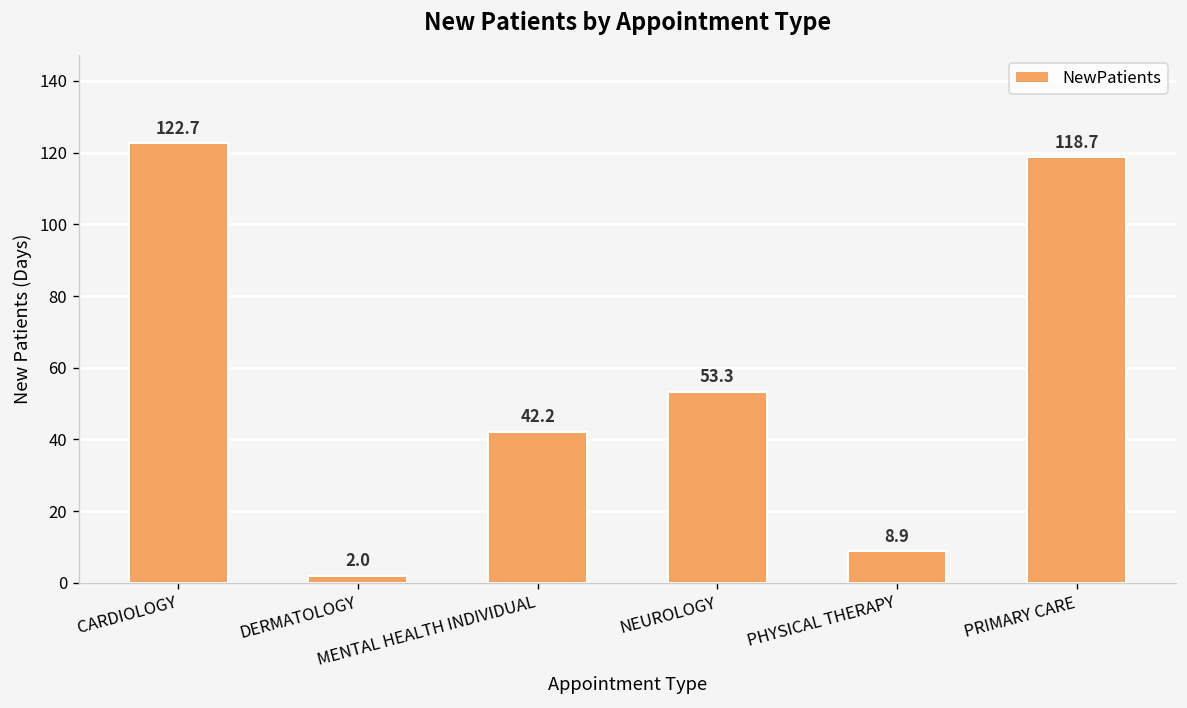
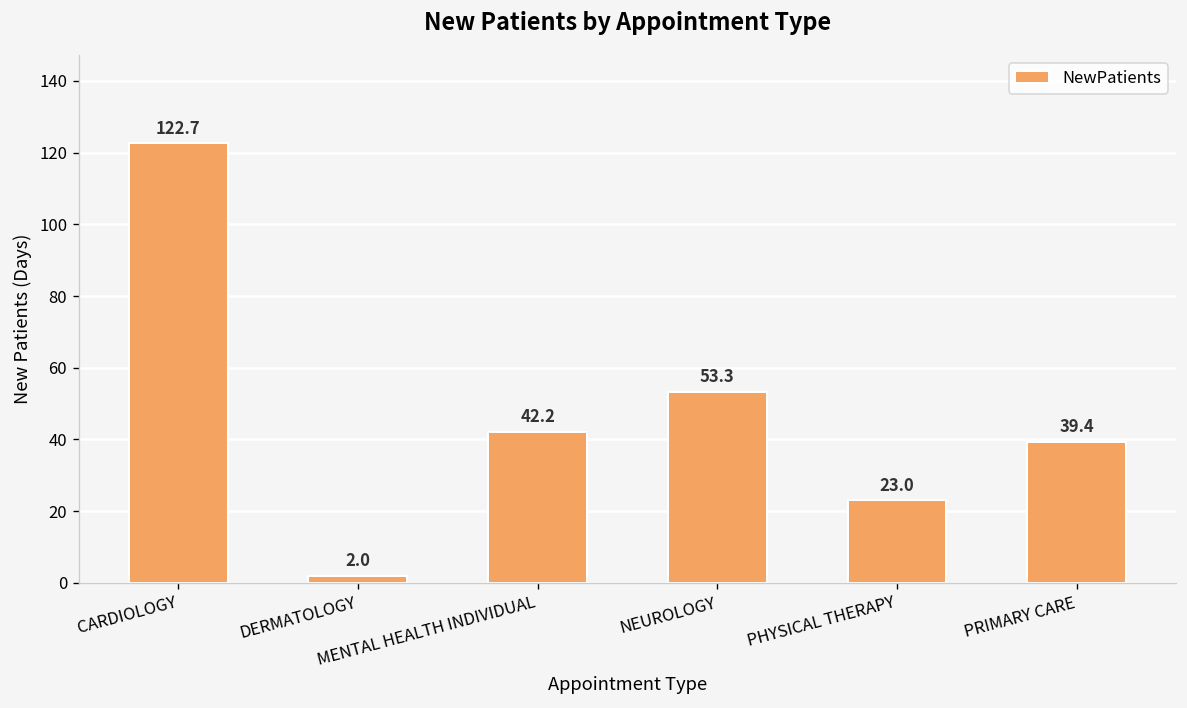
PHYSICAL THERAPY: 8.9 -> 23.0
PRIMARY CARE: 118.7 -> 39.4
